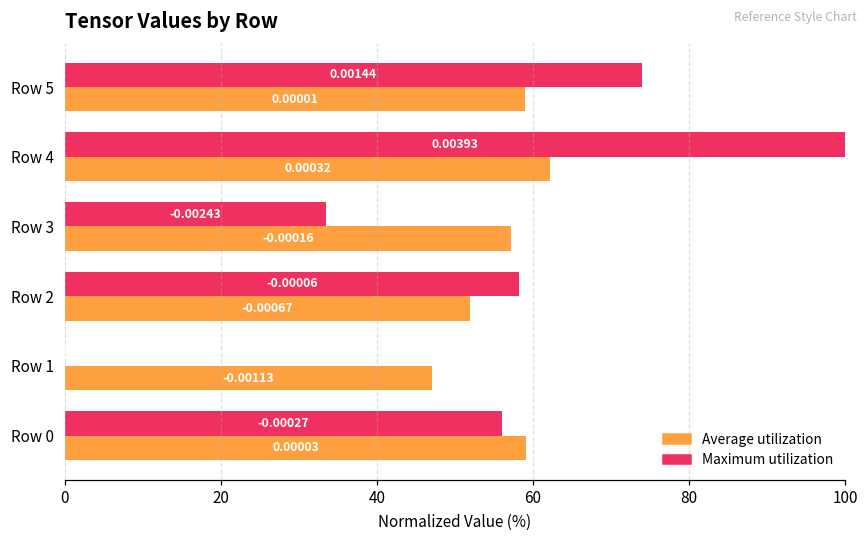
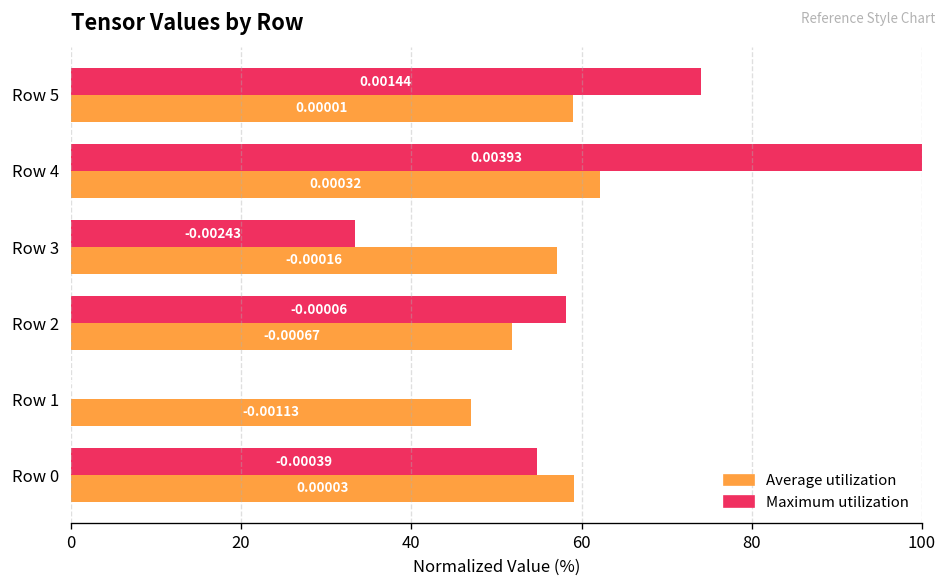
Maximum utilization, Row 0: -0.00027 -> -0.00039
